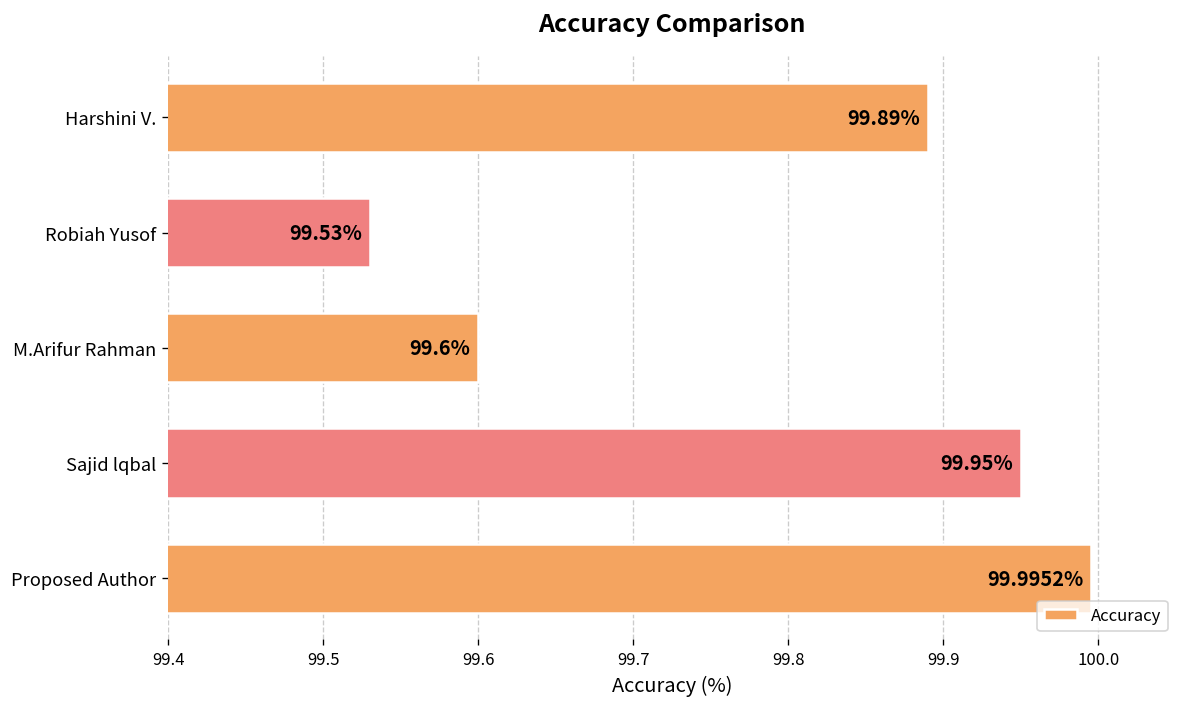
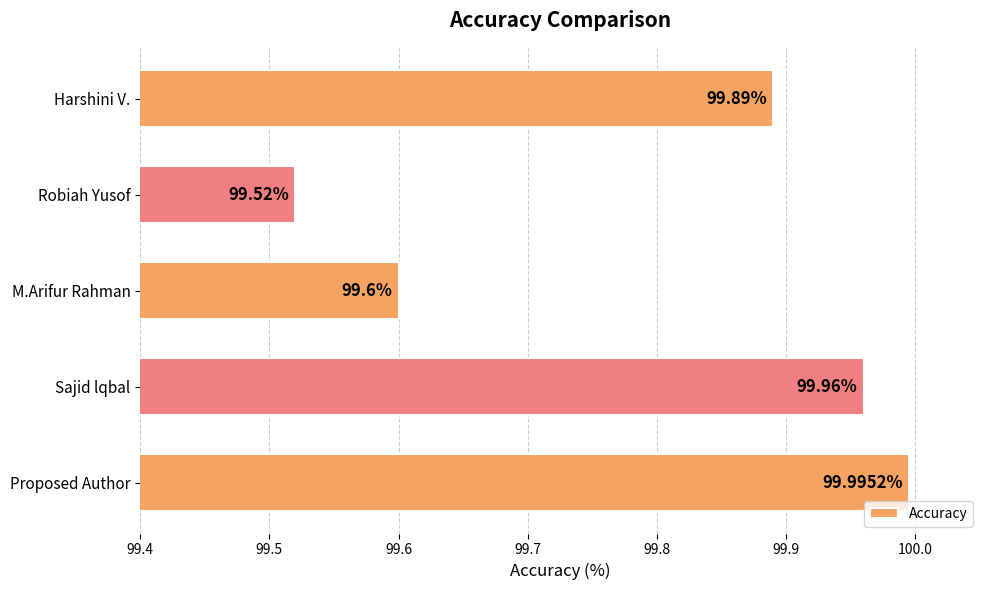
Robiah Yusof: 99.53% -> 99.52%
Sajid lqbal: 99.95% -> 99.96%
